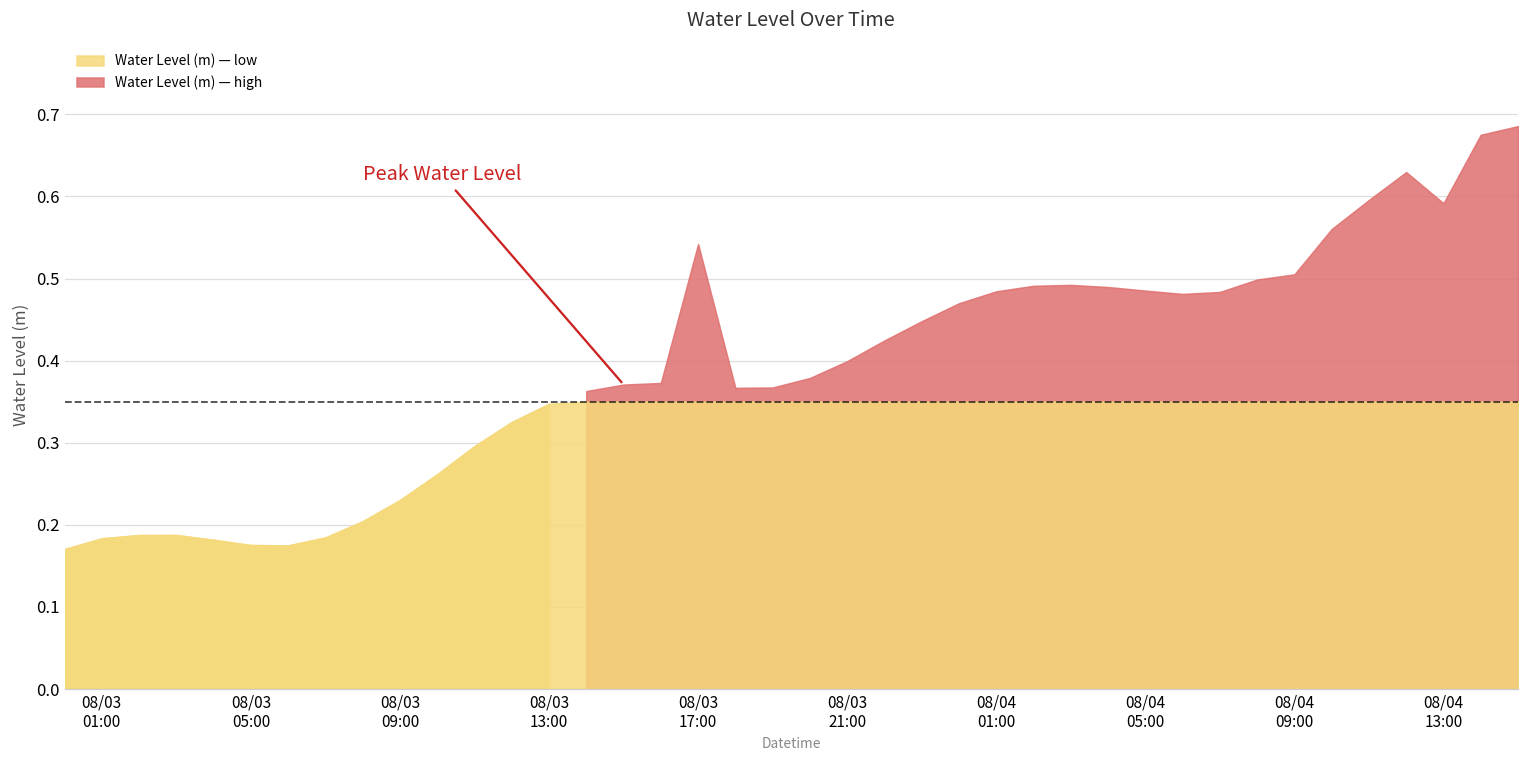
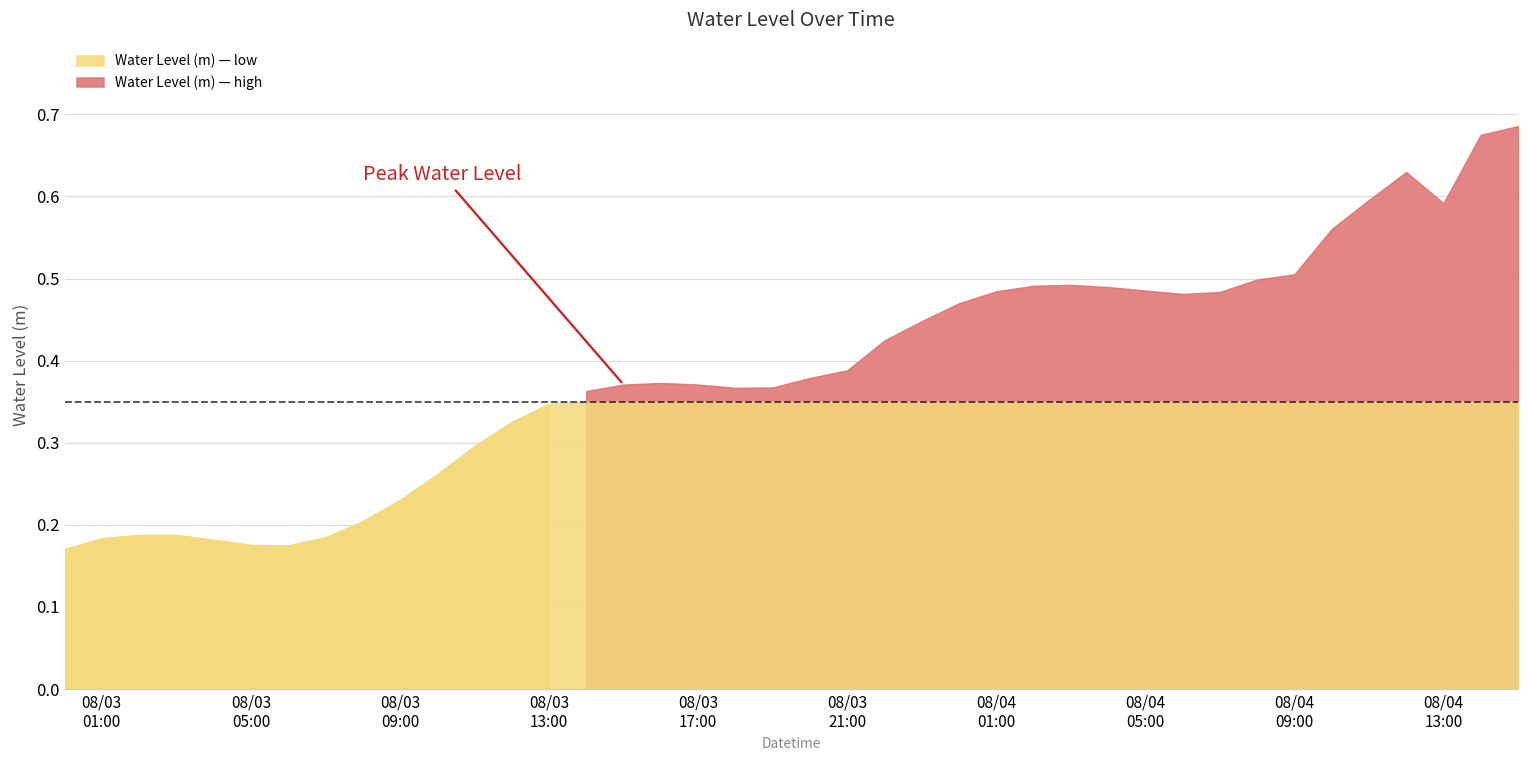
Water Level (m) — high, 08/03 17:00: 0.54 -> 0.37
Water Level (m) — high, 08/03 21:00: 0.40 -> 0.39
